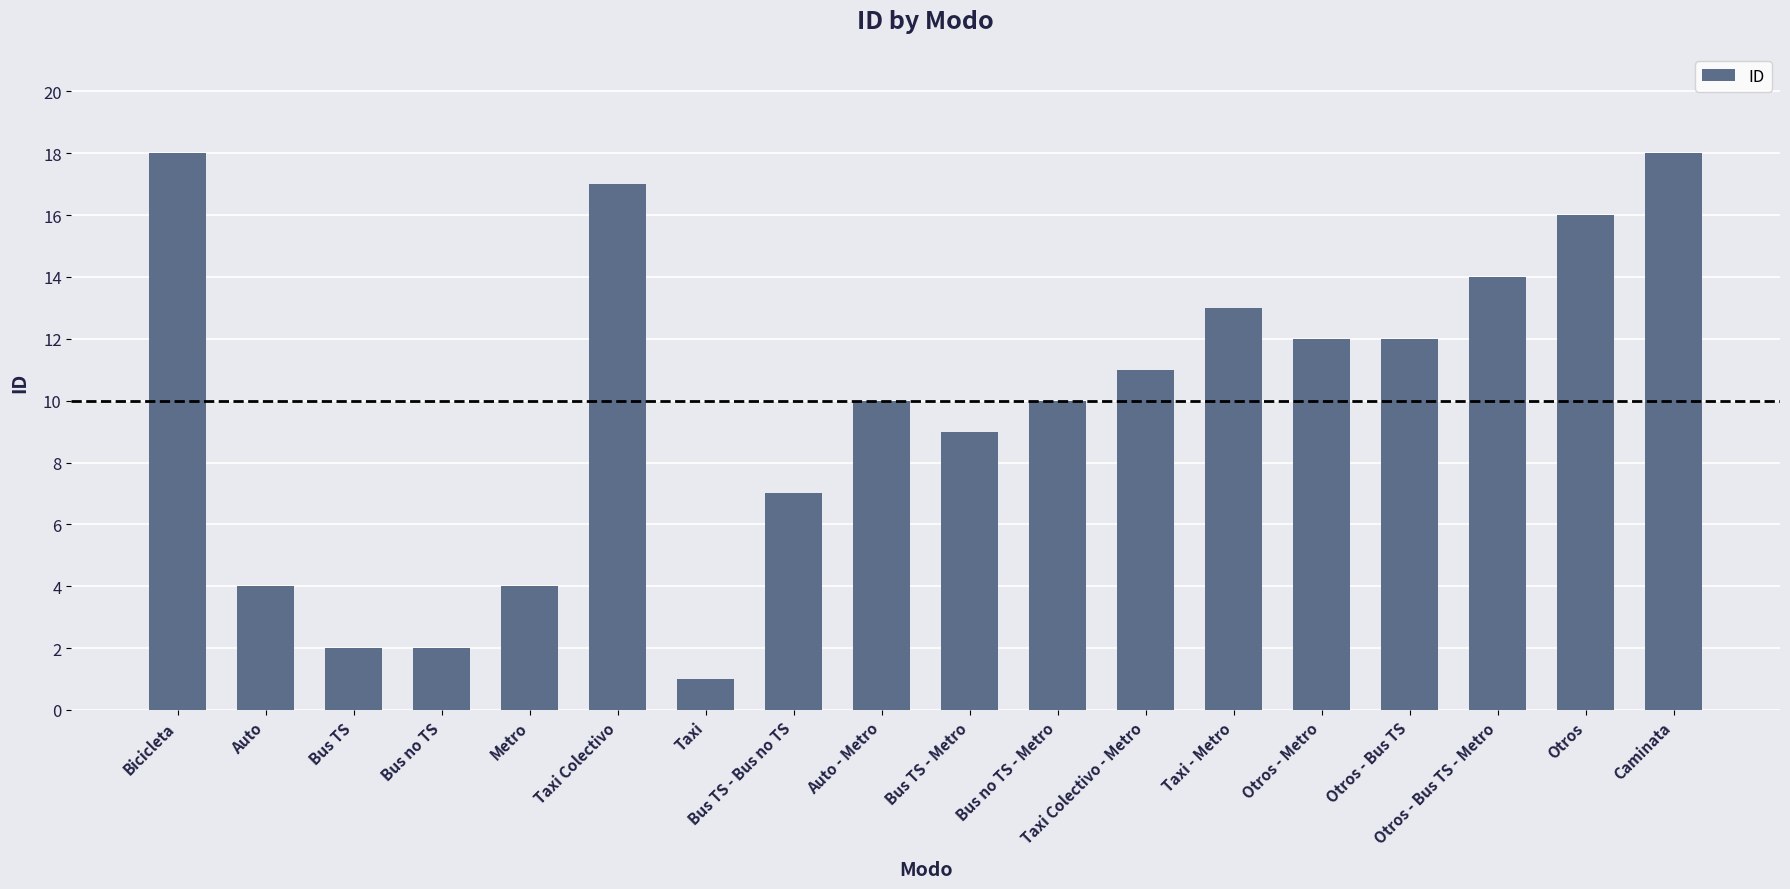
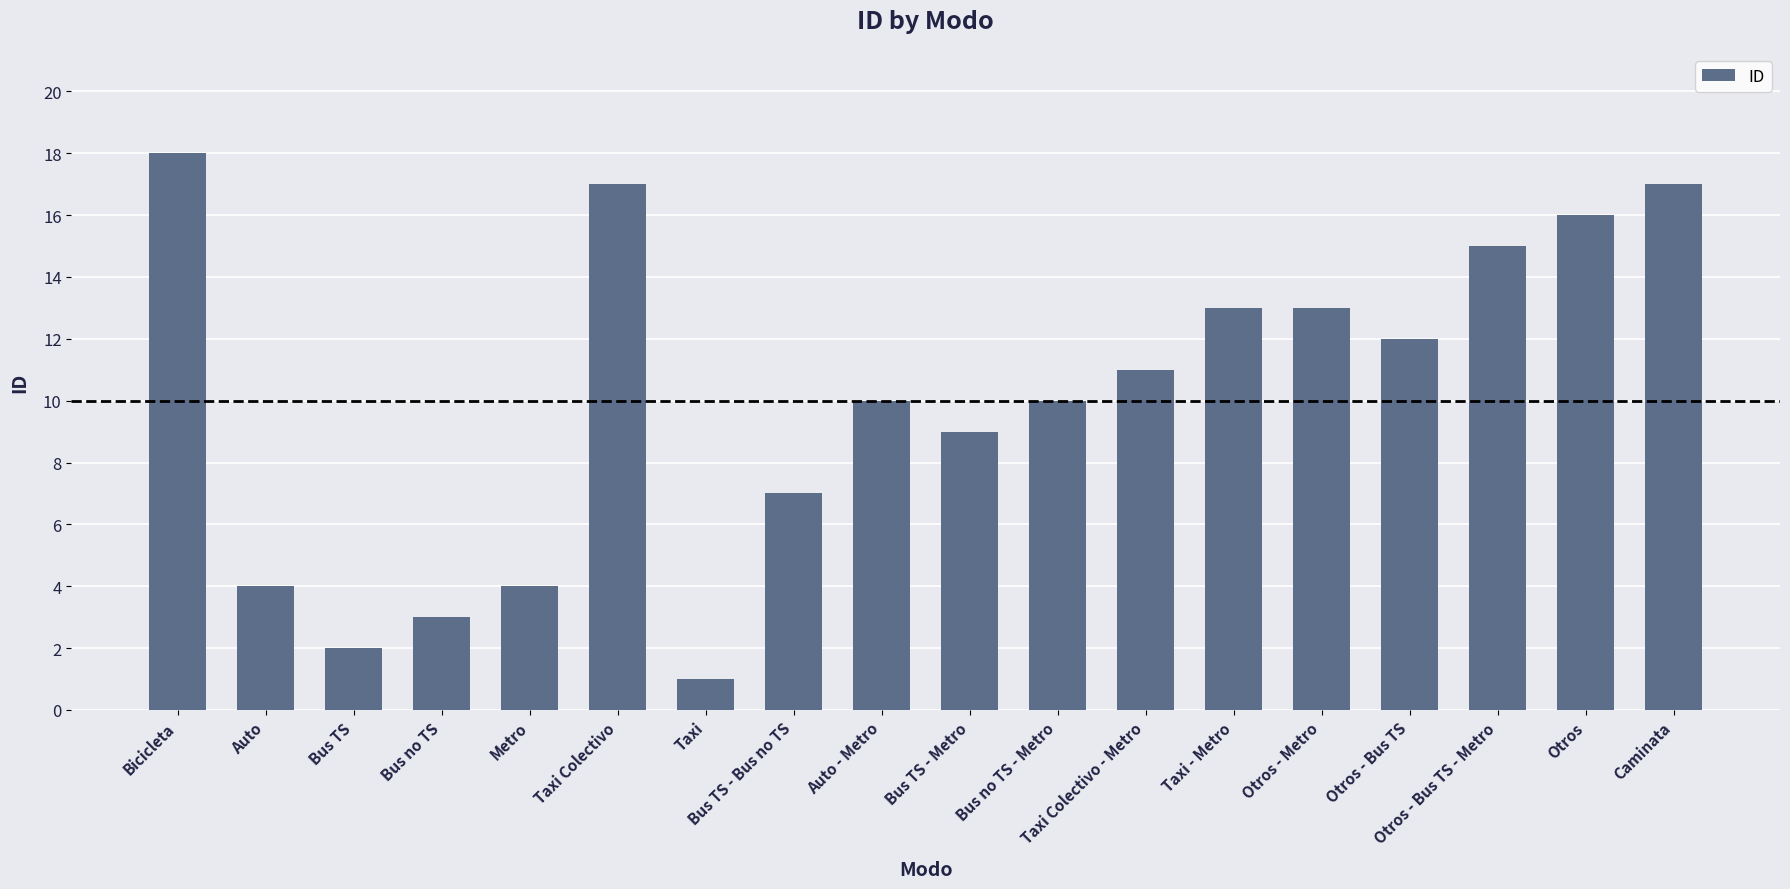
Bus no TS: 2 -> 3
Otros - Metro: 12 -> 13
Otros - Bus TS - Metro: 14 -> 15
Caminata: 18 -> 17
